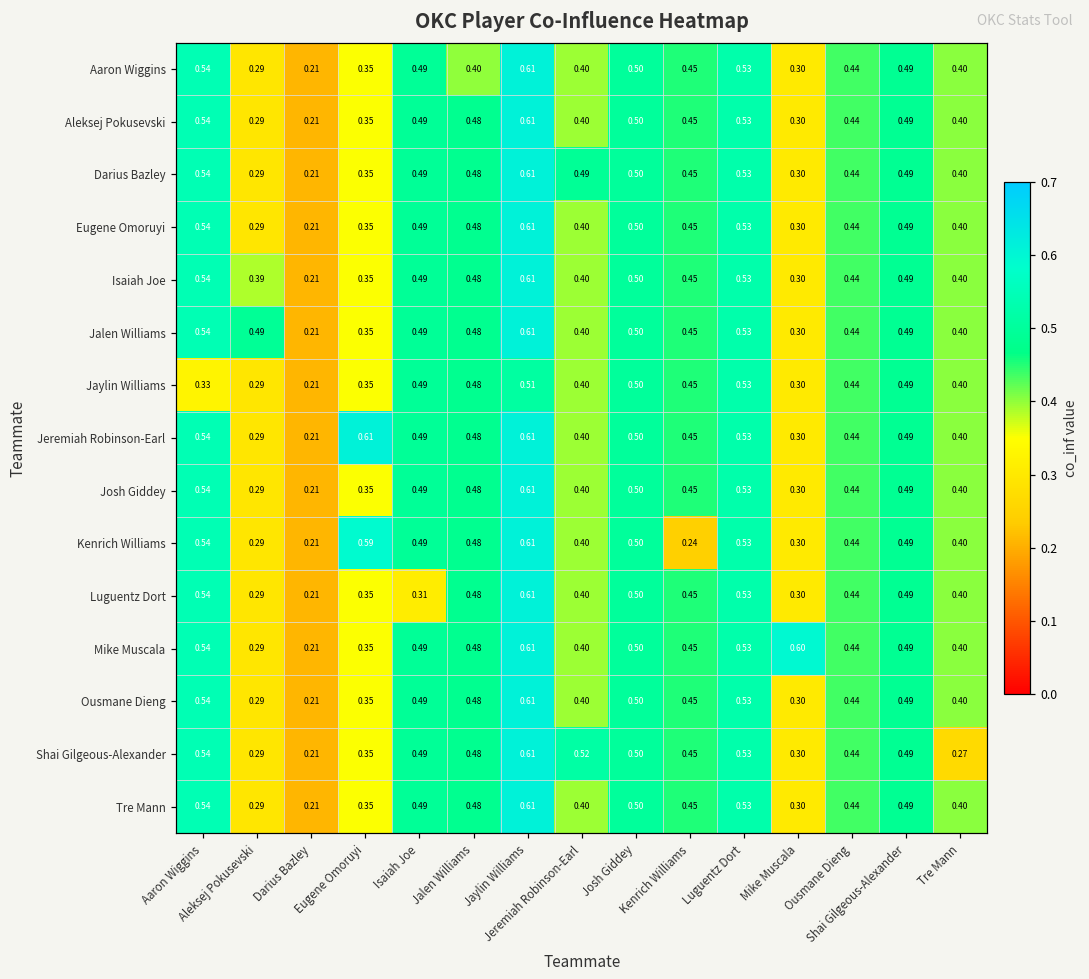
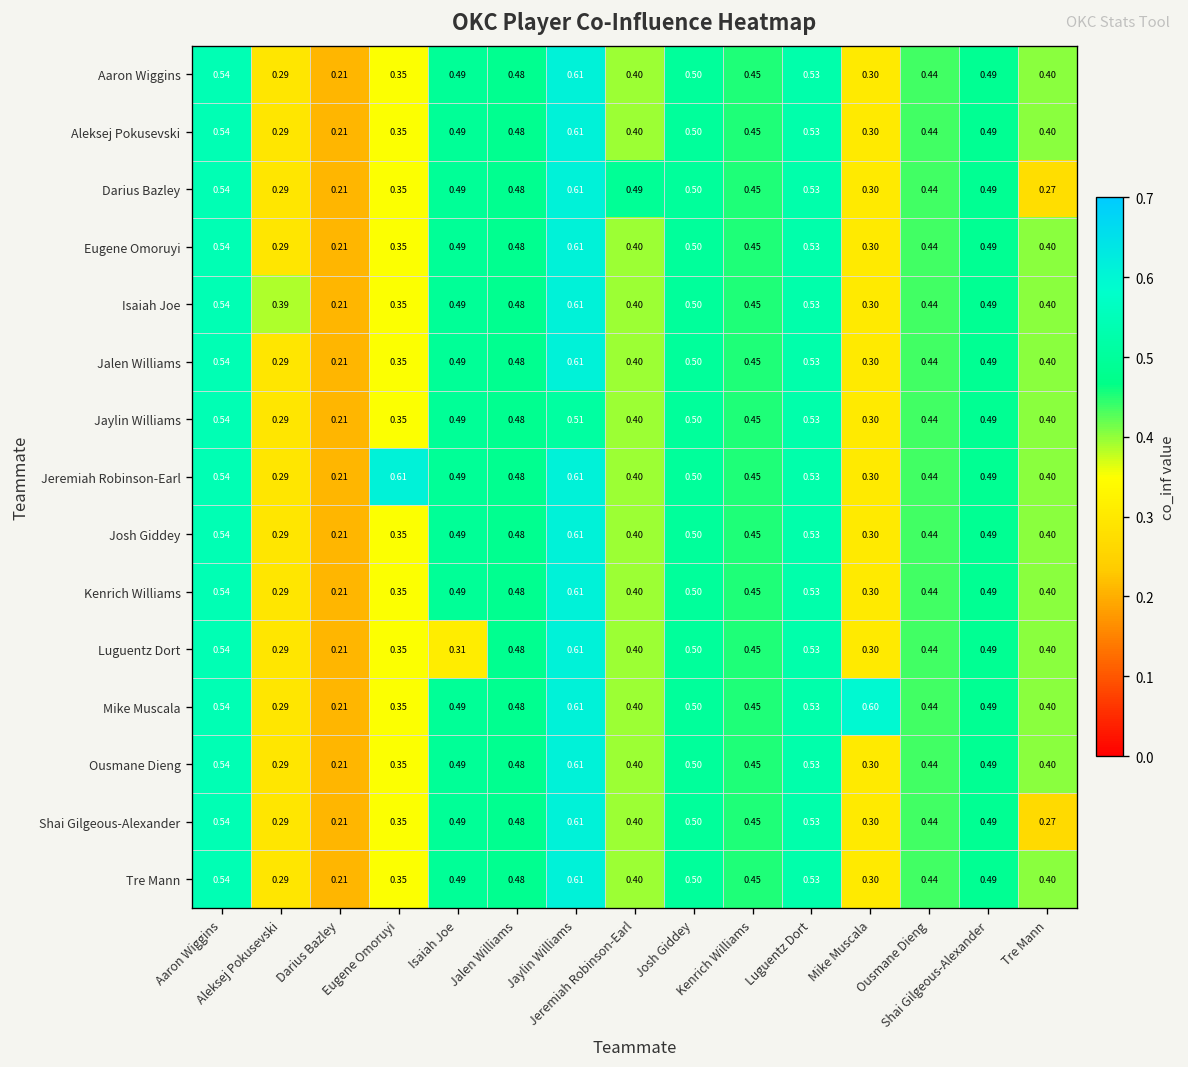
Aaron Wiggins, Jalen Williams: 0.40 -> 0.48
Darius Bazley, Tre Mann: 0.40 -> 0.27
Jalen Williams, Aleksej Pokusevski: 0.49 -> 0.29
Jaylin Williams, Aaron Wiggins: 0.33 -> 0.54
Kenrich Williams, Eugene Omoruyi: 0.59 -> 0.35
Kenrich Williams, Kenrich Williams: 0.24 -> 0.45
Shai Gilgeous-Alexander, Jeremiah Robinson-Earl: 0.52 -> 0.40
